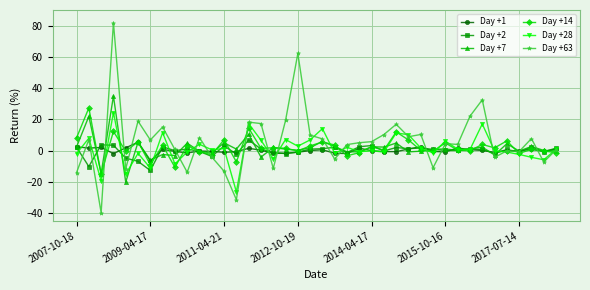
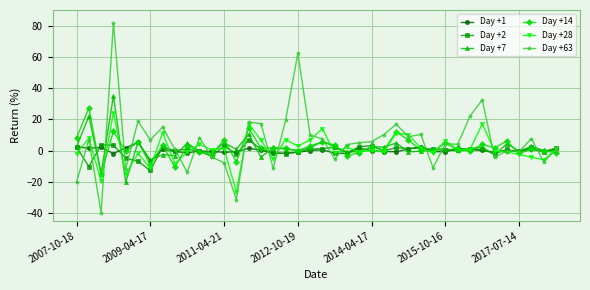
Day +63, 2007-10-18: -14 -> -20
Day +63, 2011-04-21: -13 -> -8
